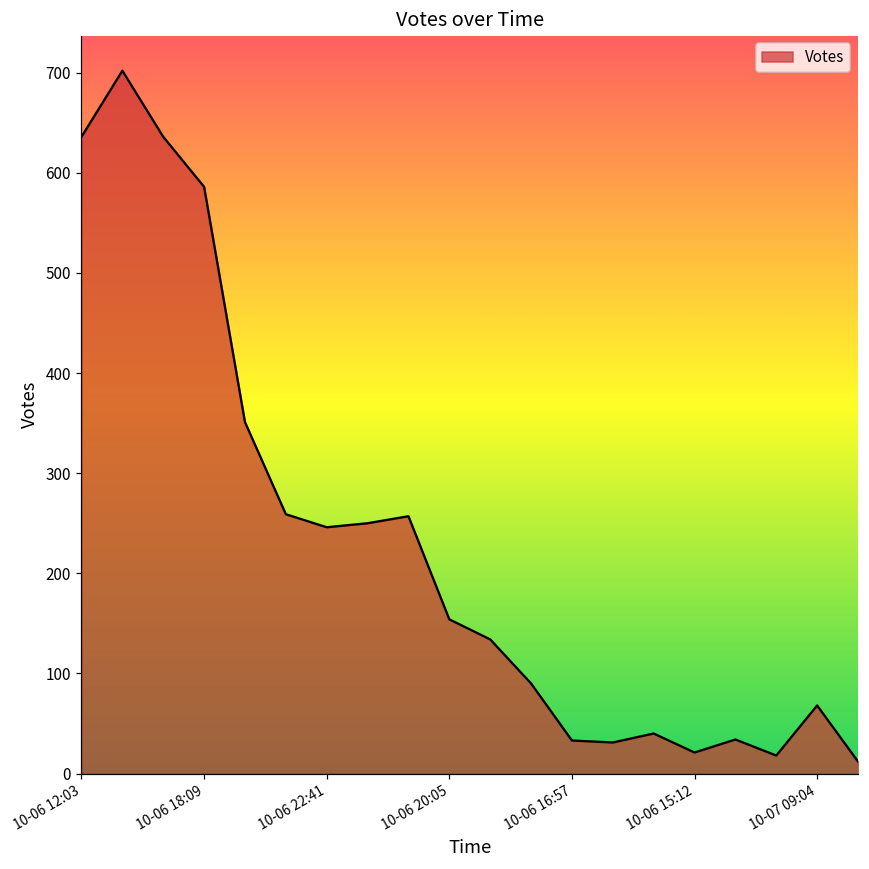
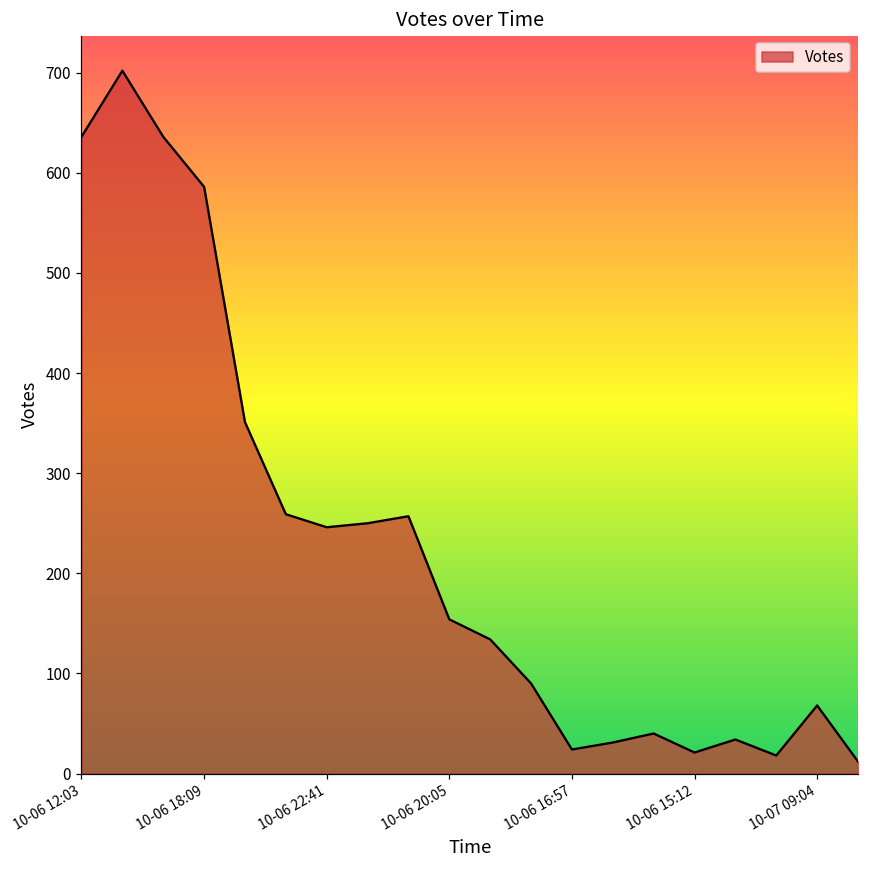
10-06 16:57: 30 -> 20
